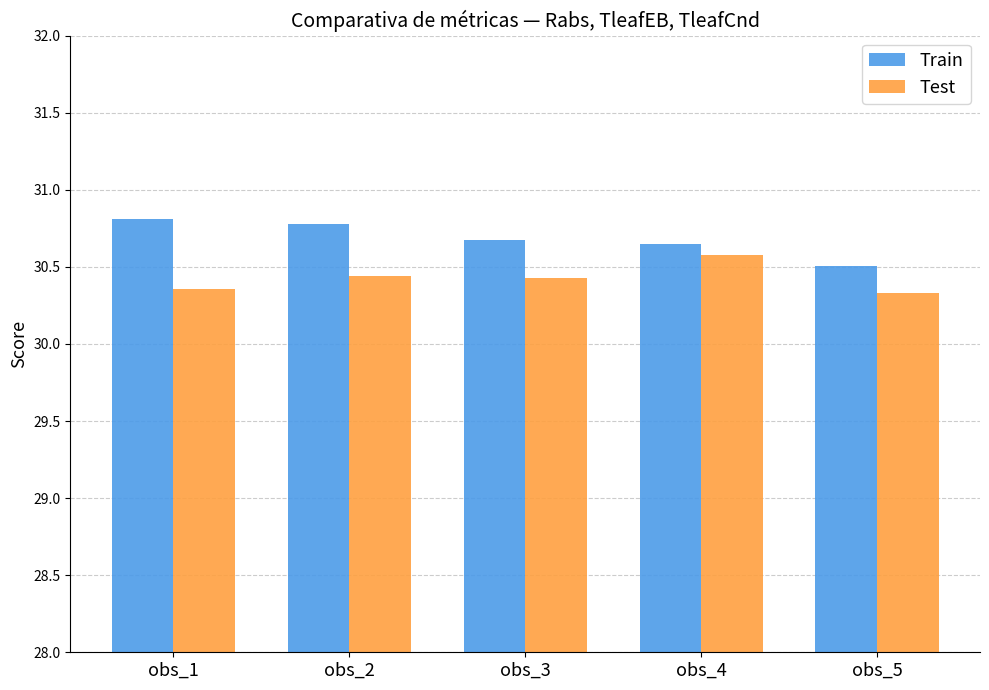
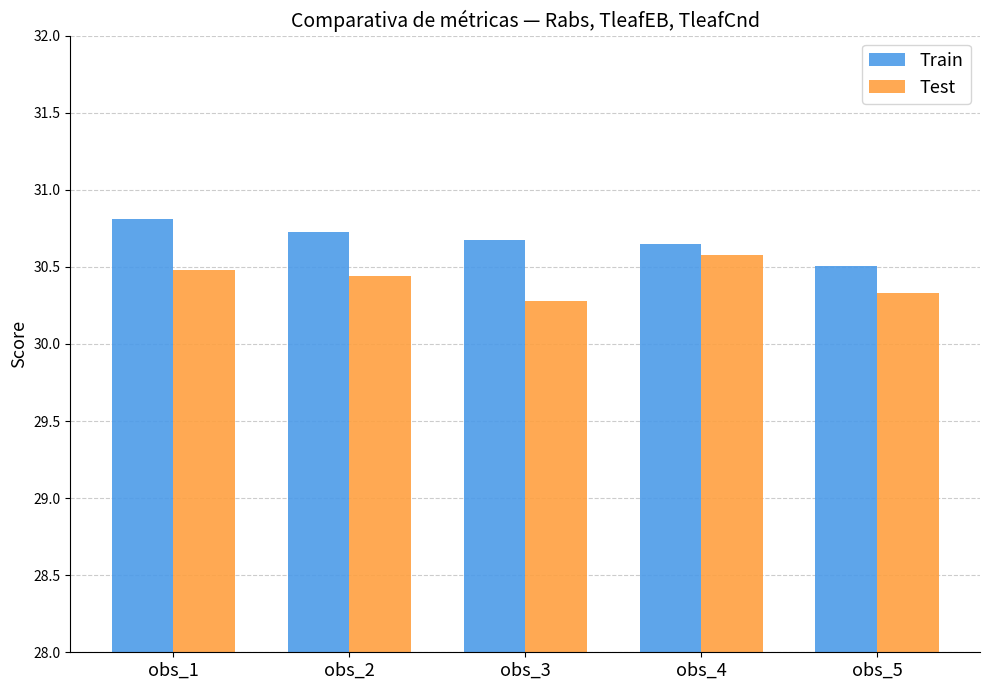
Test, obs_1: 30.36 -> 30.48
Train, obs_2: 30.78 -> 30.73
Test, obs_3: 30.43 -> 30.28
